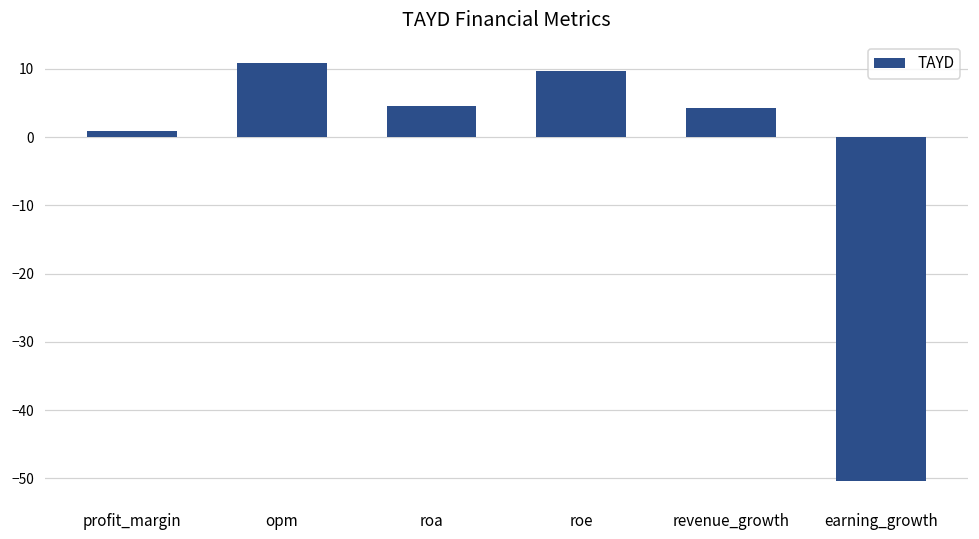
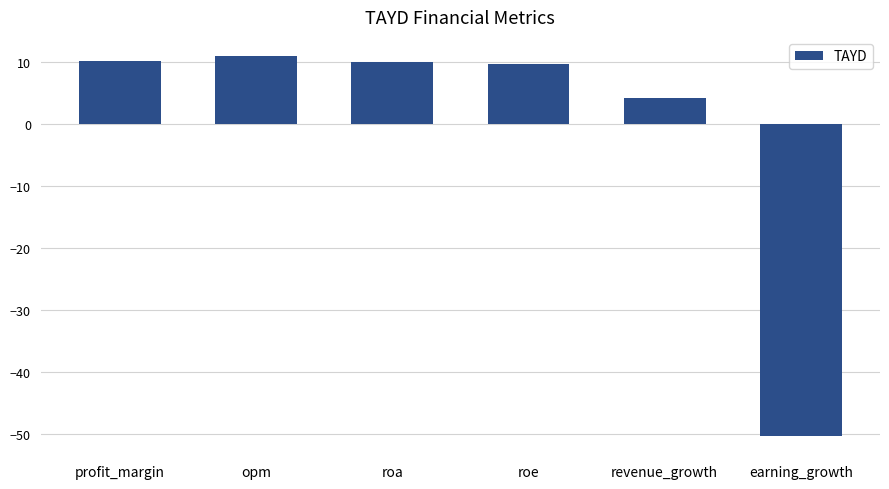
profit_margin: 1 -> 10
roa: 5 -> 10
